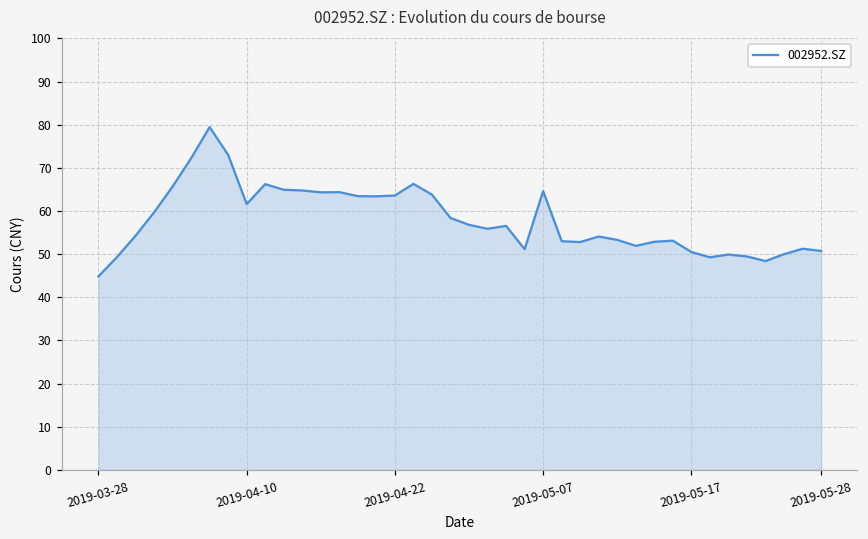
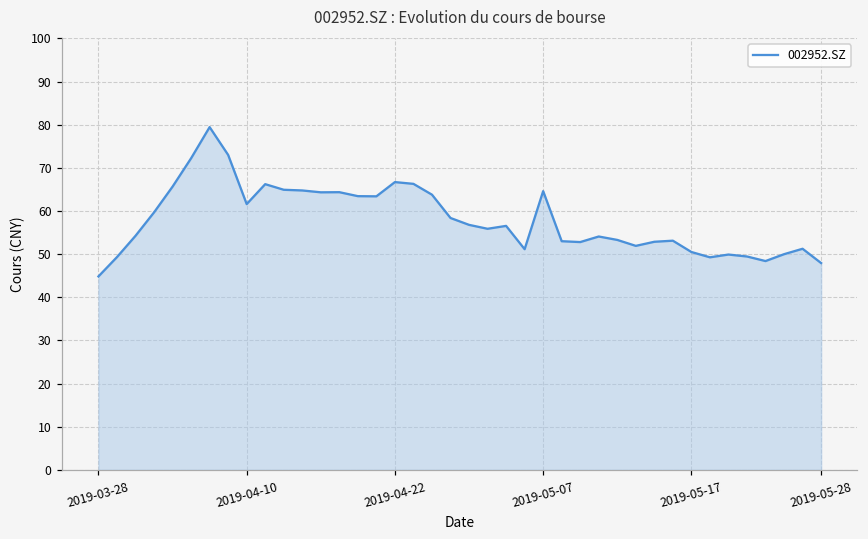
2019-04-22: 64 -> 67
2019-05-28: 51 -> 48
